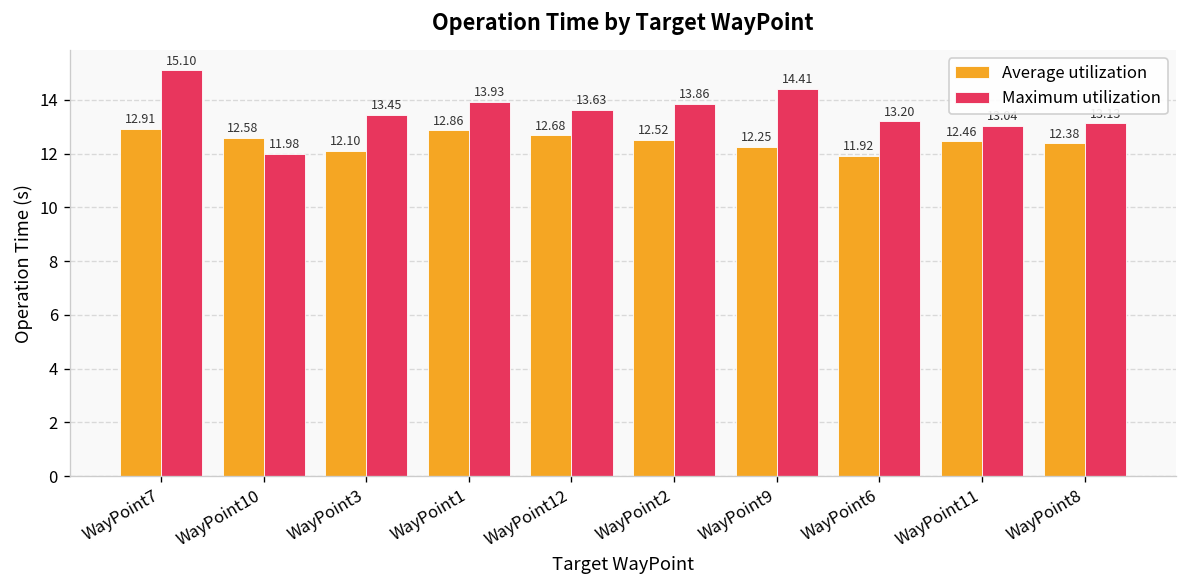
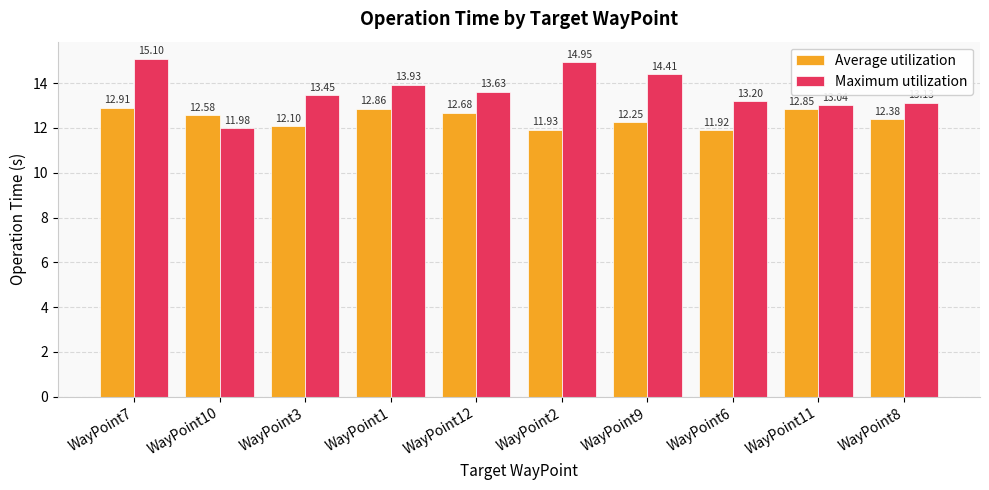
Average utilization, WayPoint2: 12.52 -> 11.93
Maximum utilization, WayPoint2: 13.86 -> 14.95
Average utilization, WayPoint11: 12.46 -> 12.85
